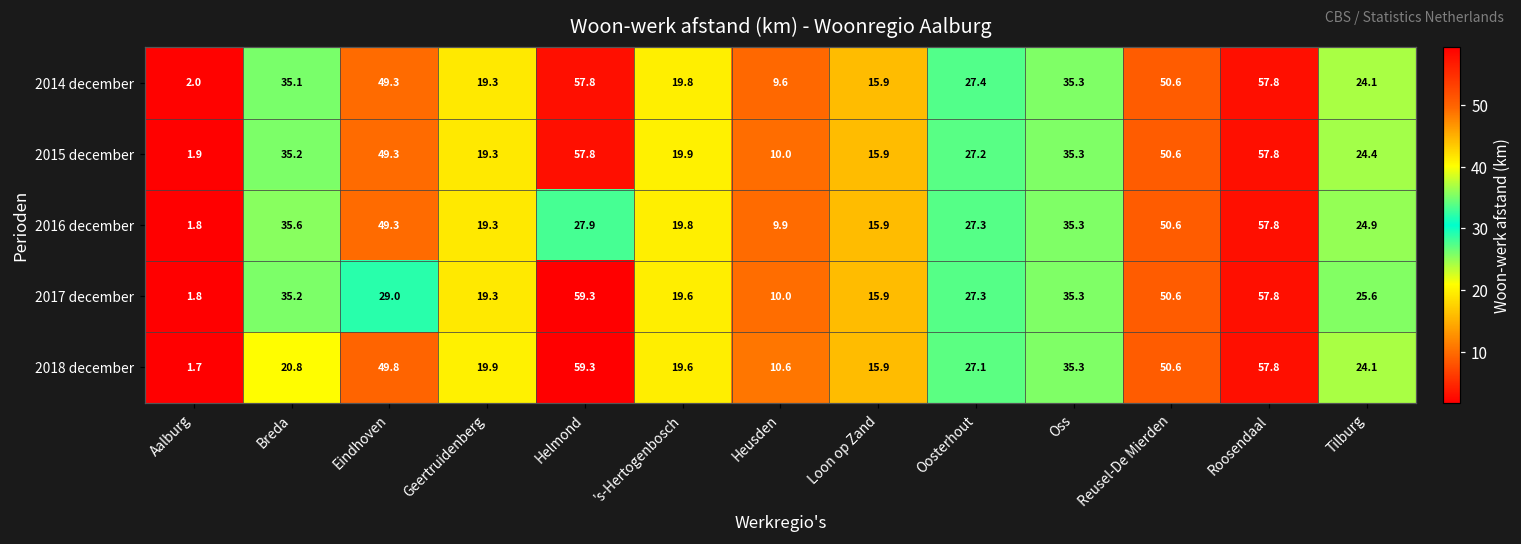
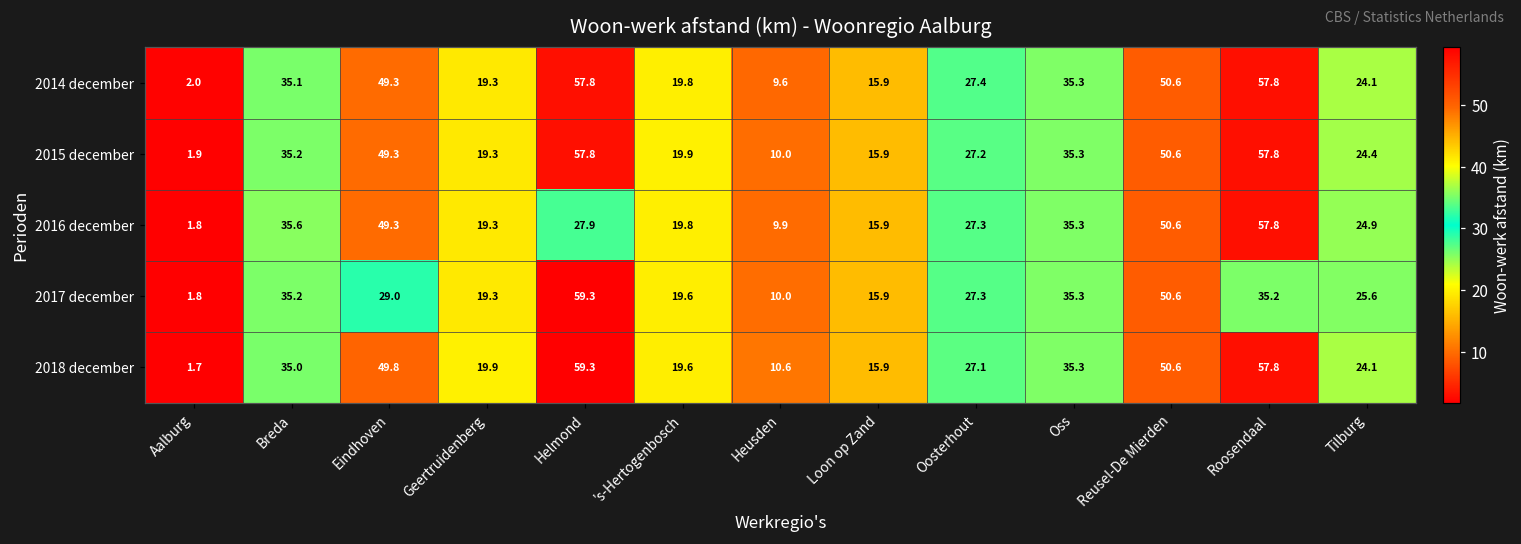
2017 december, Roosendaal: 57.8 -> 35.2
2018 december, Breda: 20.8 -> 35.0
